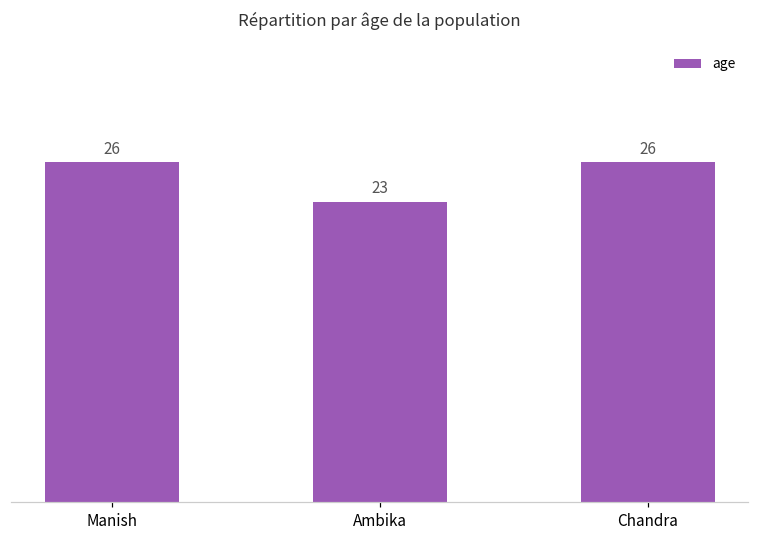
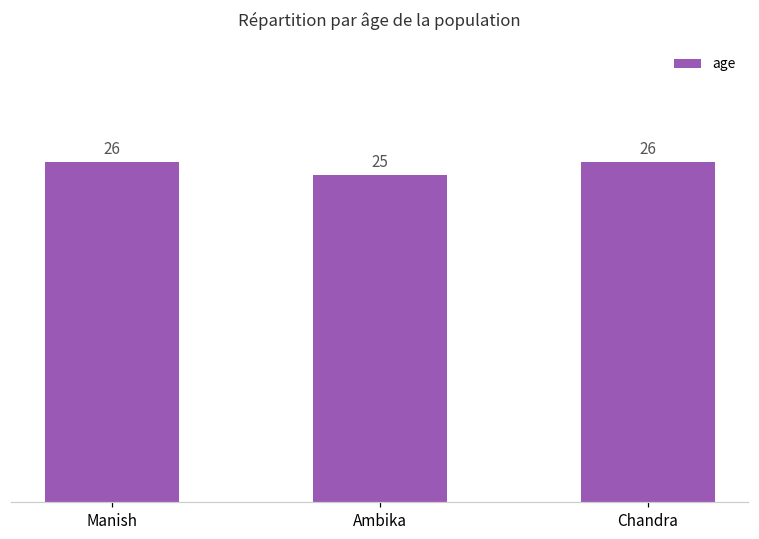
Ambika: 23 -> 25
